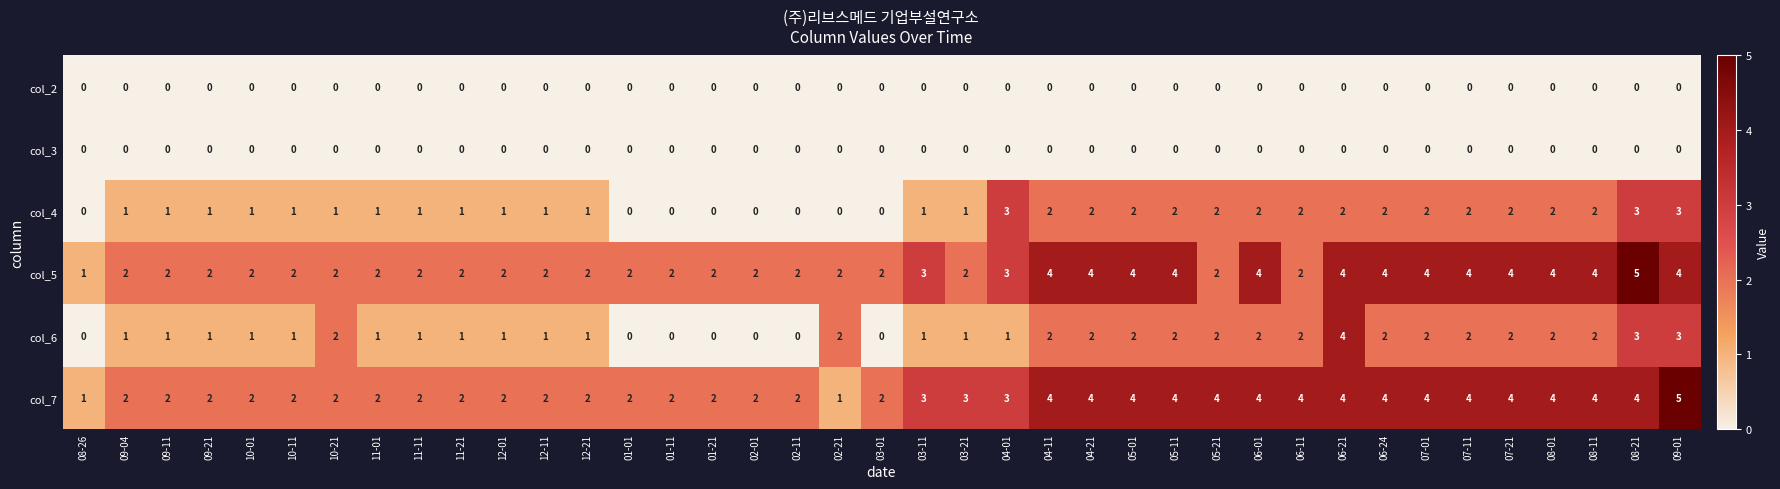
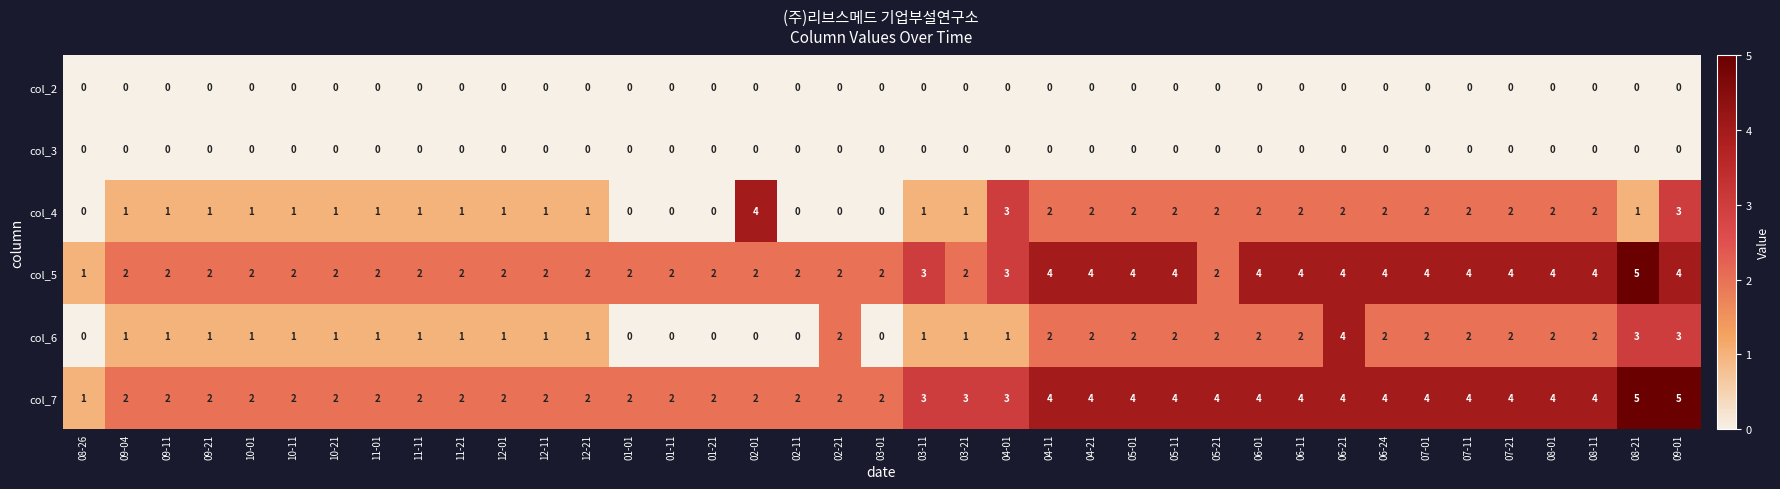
col_4, 02-01: 0 -> 4
col_4, 08-21: 3 -> 1
col_5, 06-11: 2 -> 4
col_6, 10-21: 2 -> 1
col_7, 02-21: 1 -> 2
col_7, 08-21: 4 -> 5
